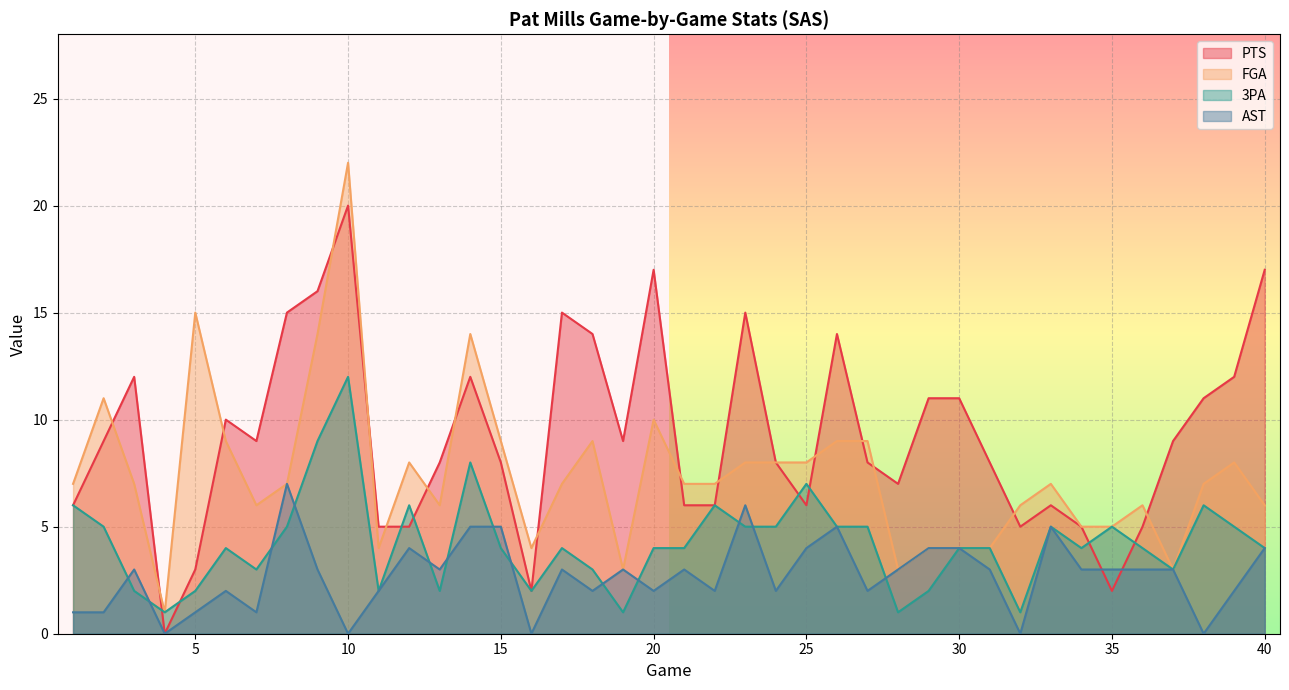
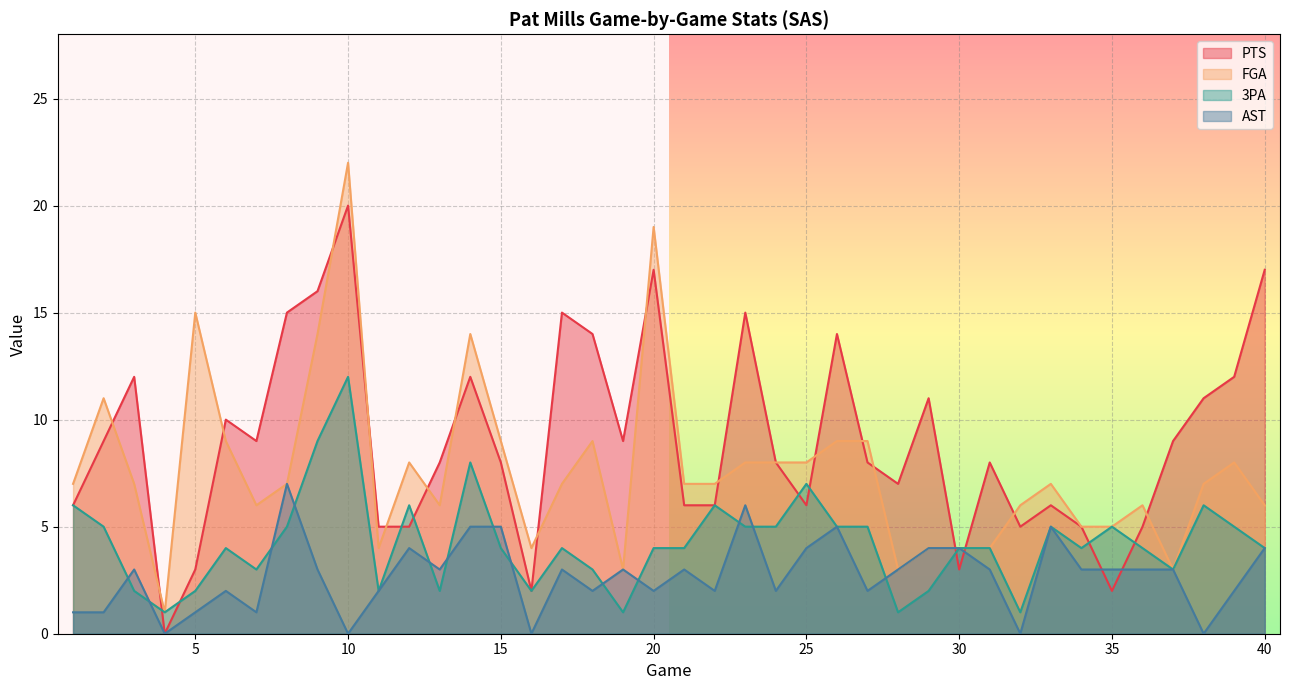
FGA, 20: 10 -> 19
PTS, 30: 11 -> 3
